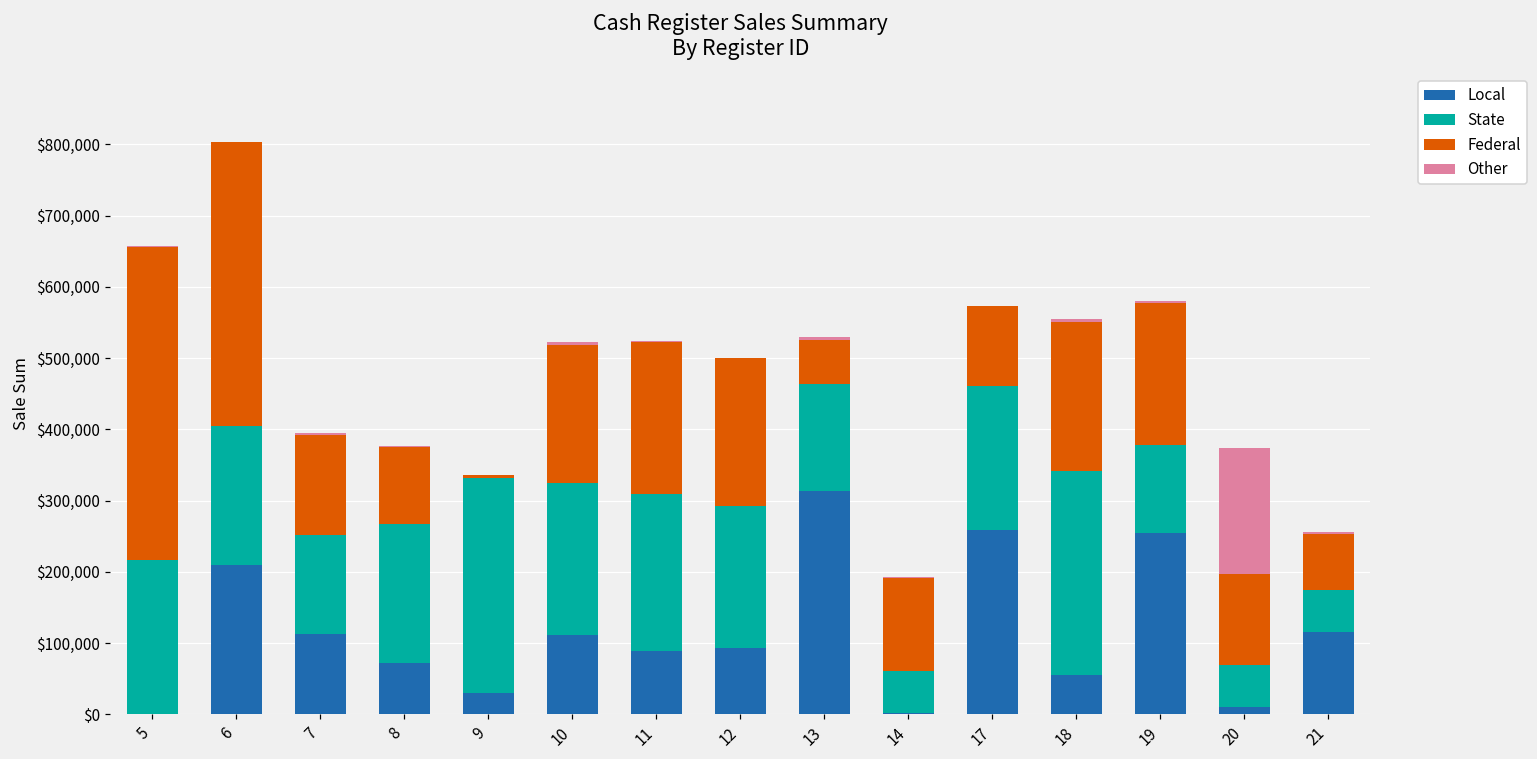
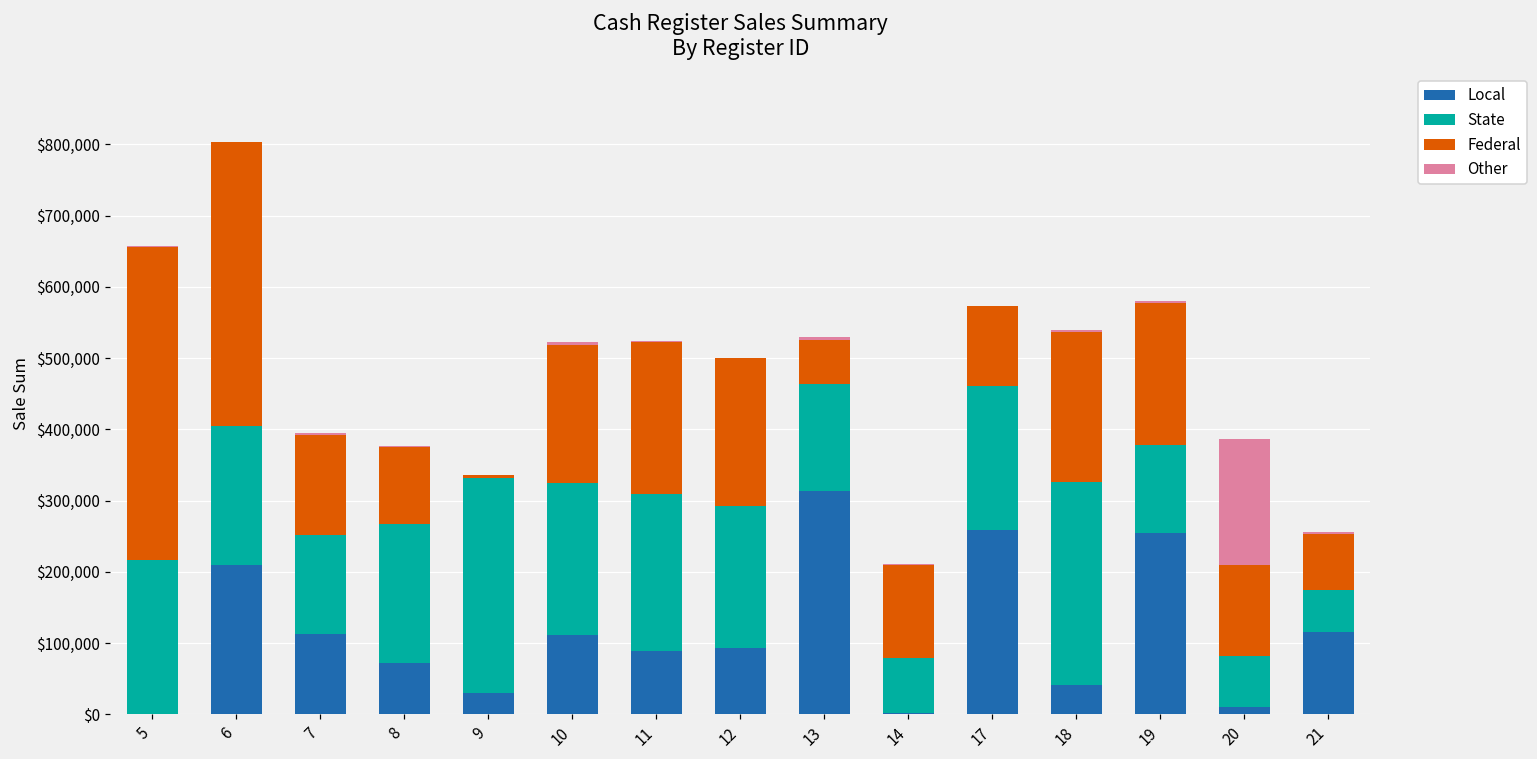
State, 14: $60,000 -> $80,000
Local, 18: $60,000 -> $40,000
State, 20: $60,000 -> $70,000
